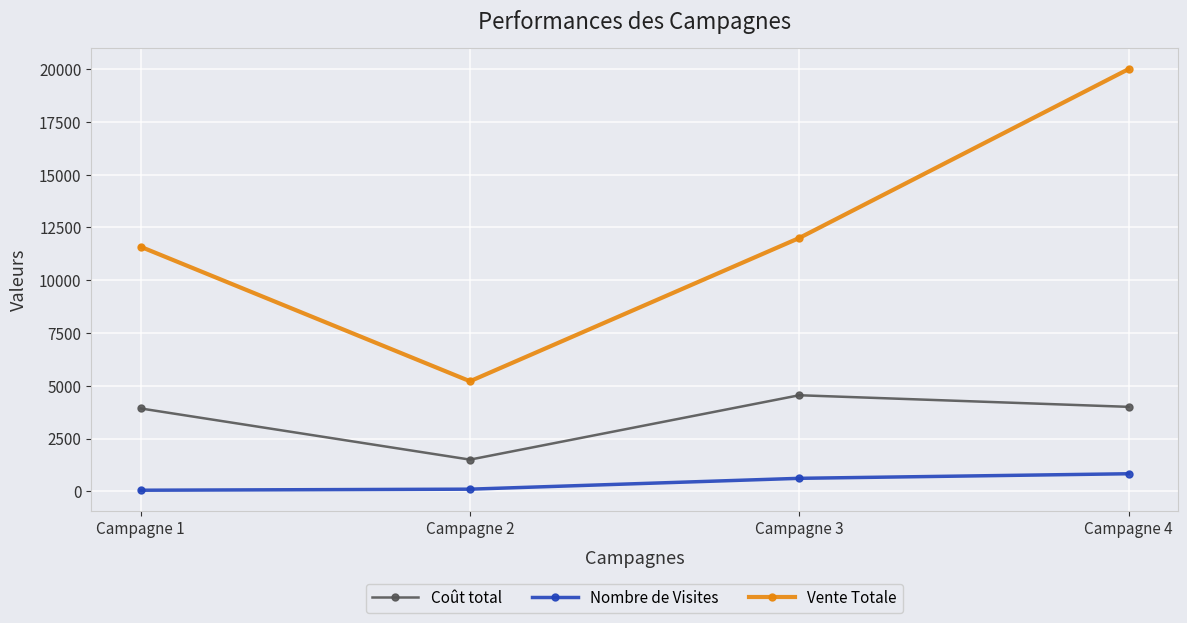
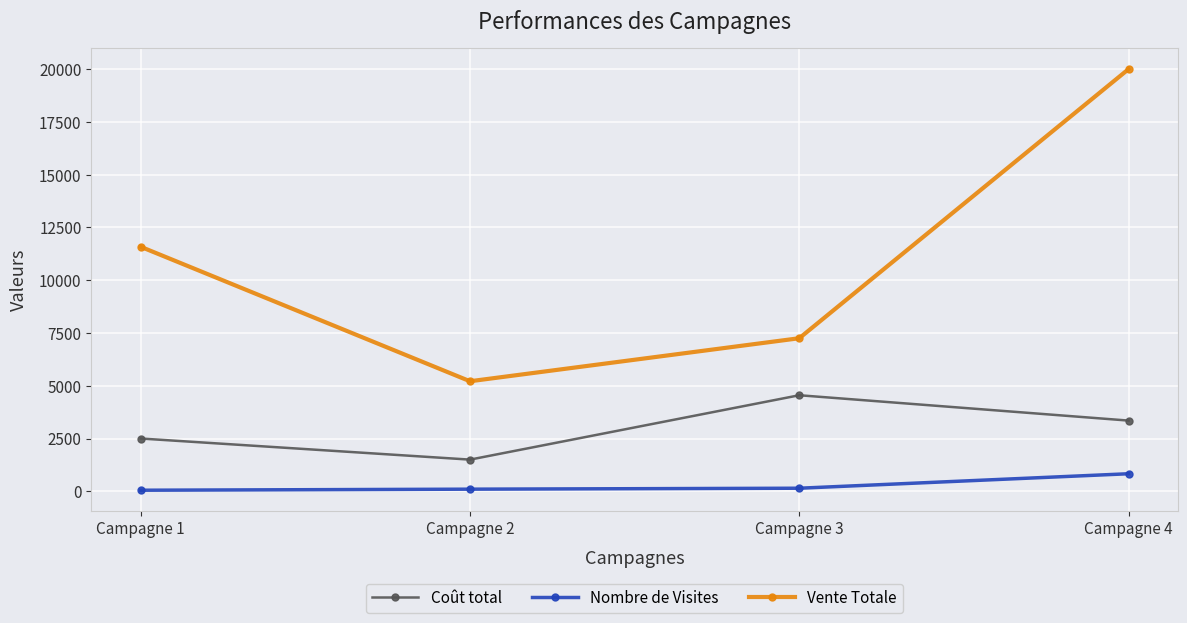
Coût total, Campagne 1: 3900 -> 2500
Nombre de Visites, Campagne 3: 600 -> 100
Vente Totale, Campagne 3: 12000 -> 7300
Coût total, Campagne 4: 4000 -> 3300
